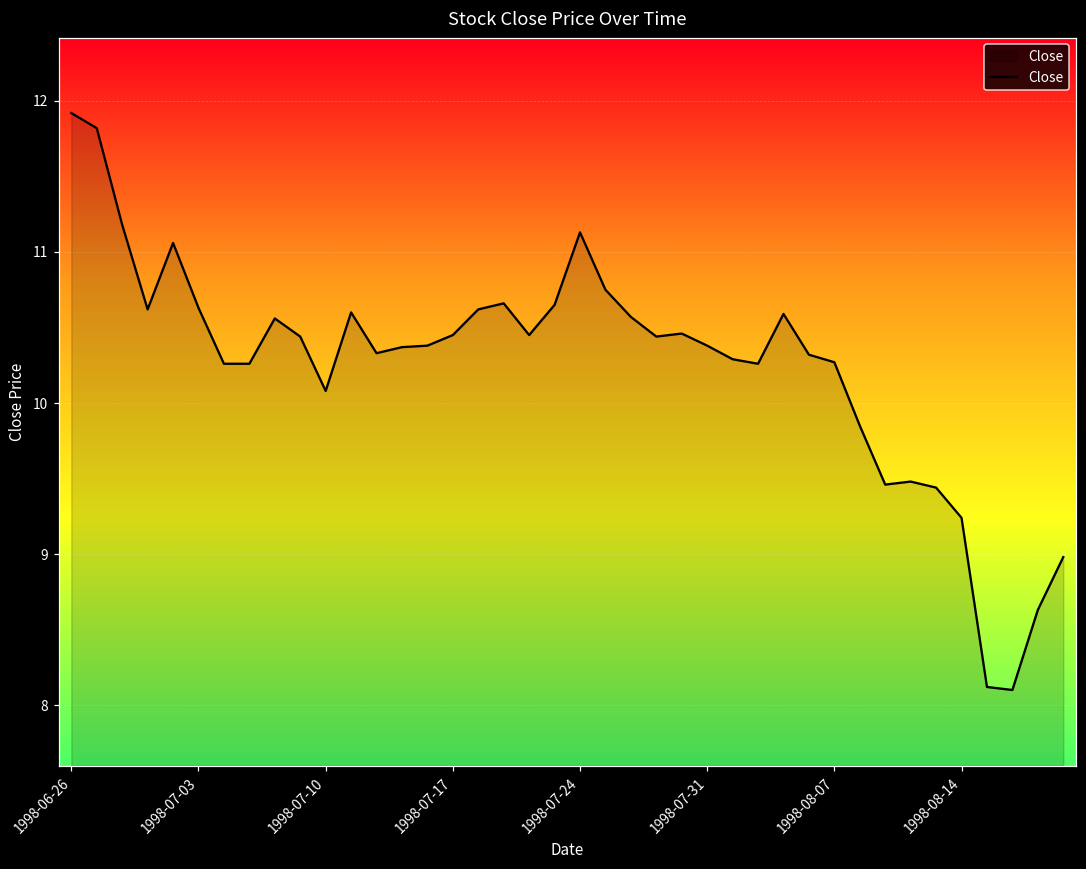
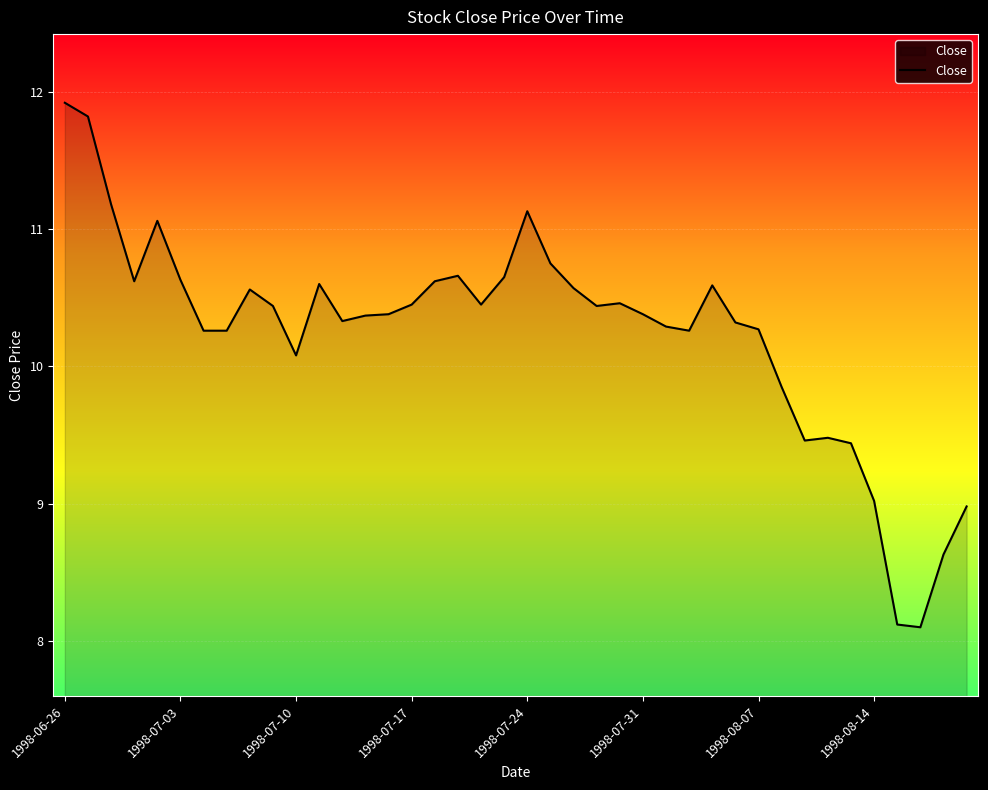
1998-08-14: 9.24 -> 9.02
